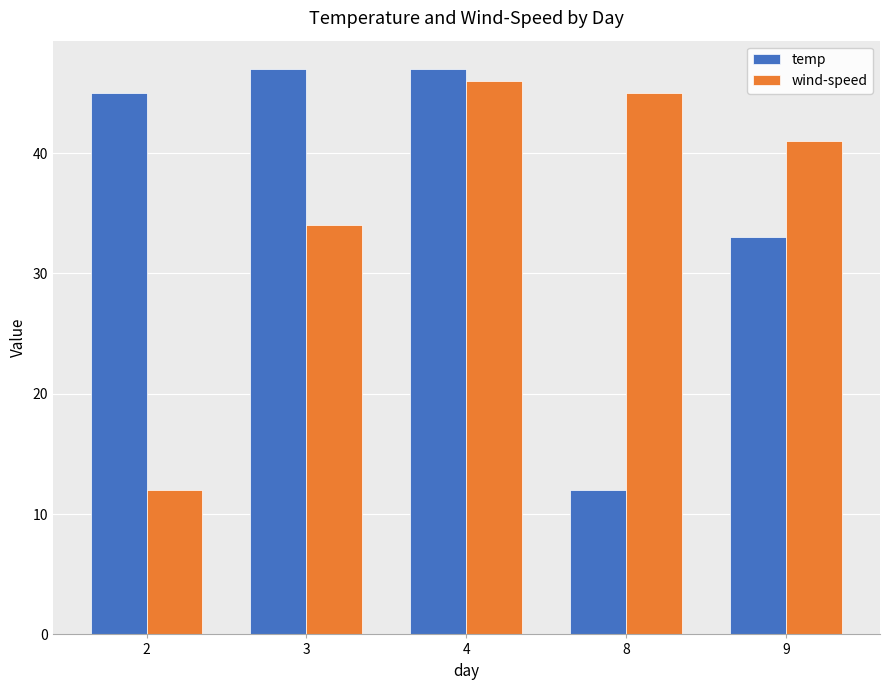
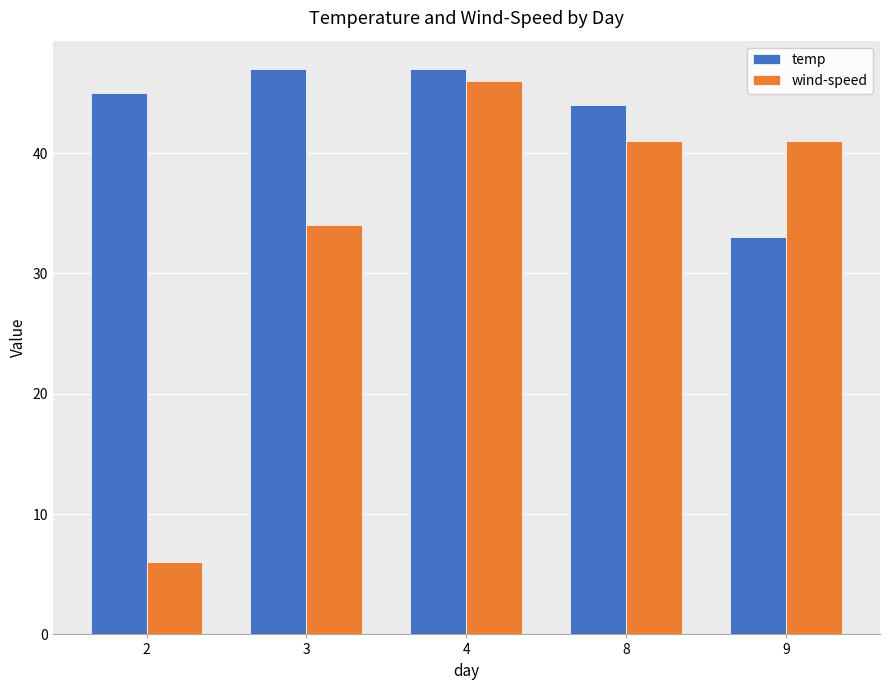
wind-speed, 2: 12 -> 6
temp, 8: 12 -> 44
wind-speed, 8: 45 -> 41
